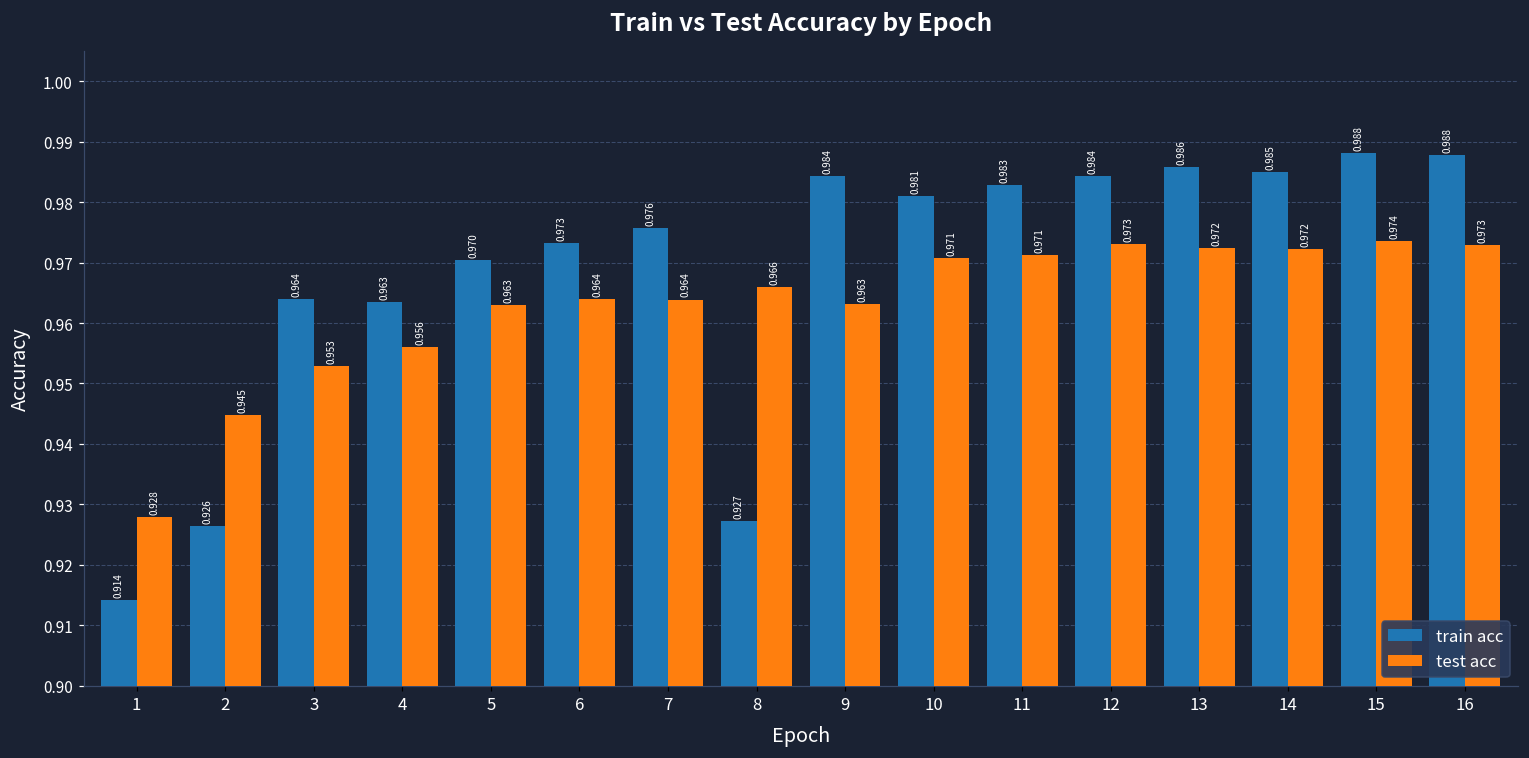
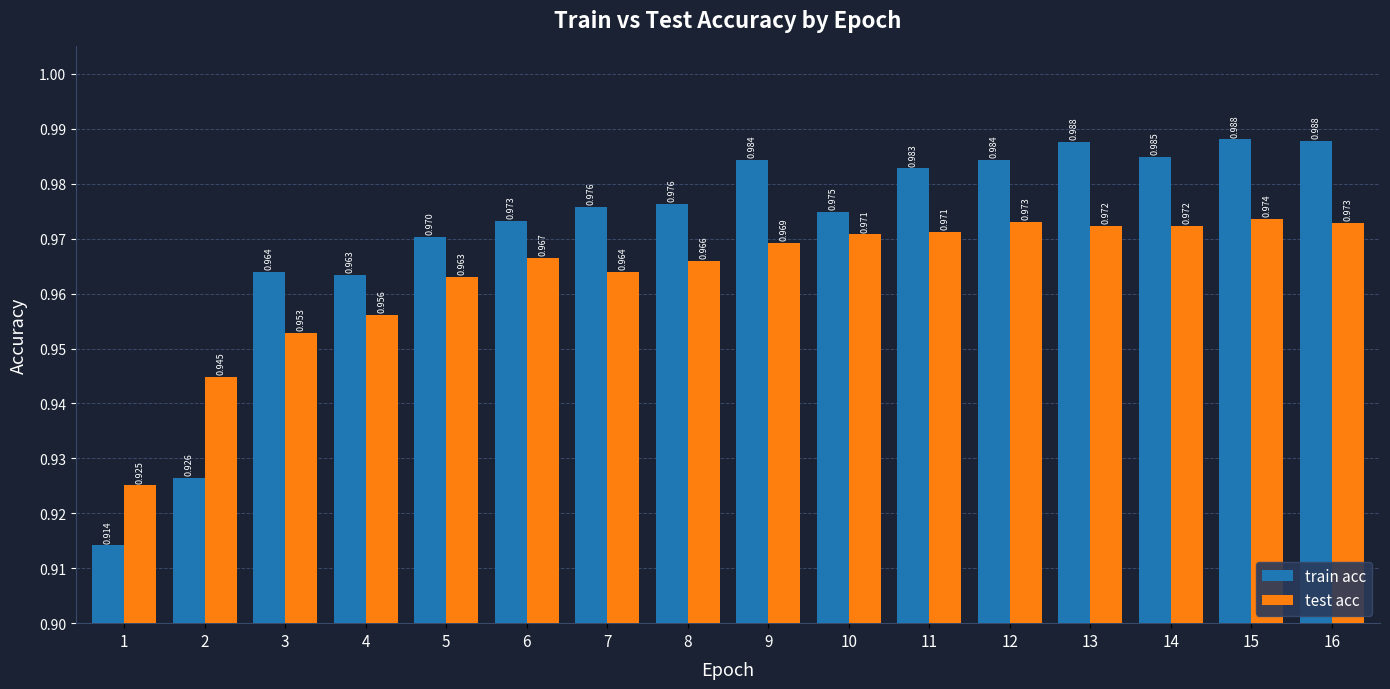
test acc, 1: 0.928 -> 0.925
test acc, 6: 0.964 -> 0.967
train acc, 8: 0.927 -> 0.976
test acc, 9: 0.963 -> 0.969
train acc, 10: 0.981 -> 0.975
train acc, 13: 0.986 -> 0.988
